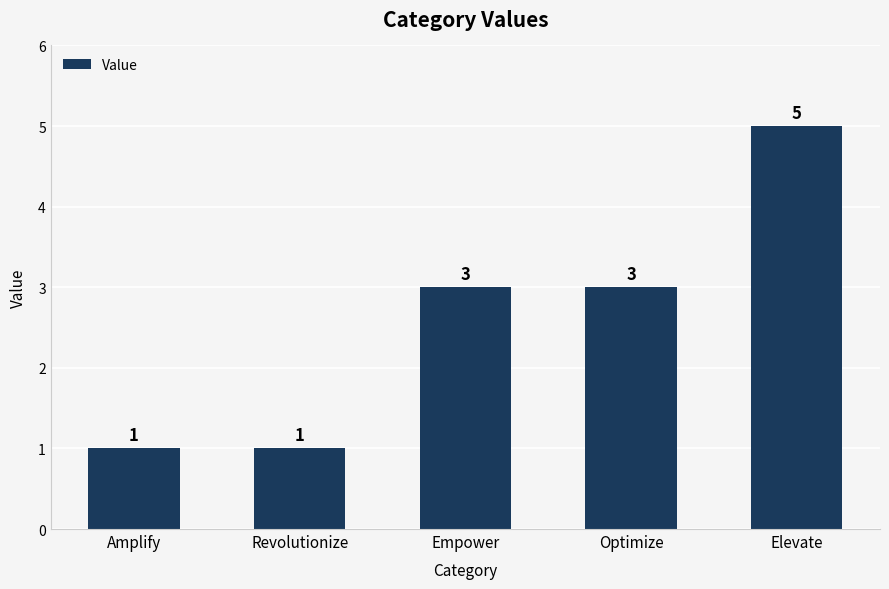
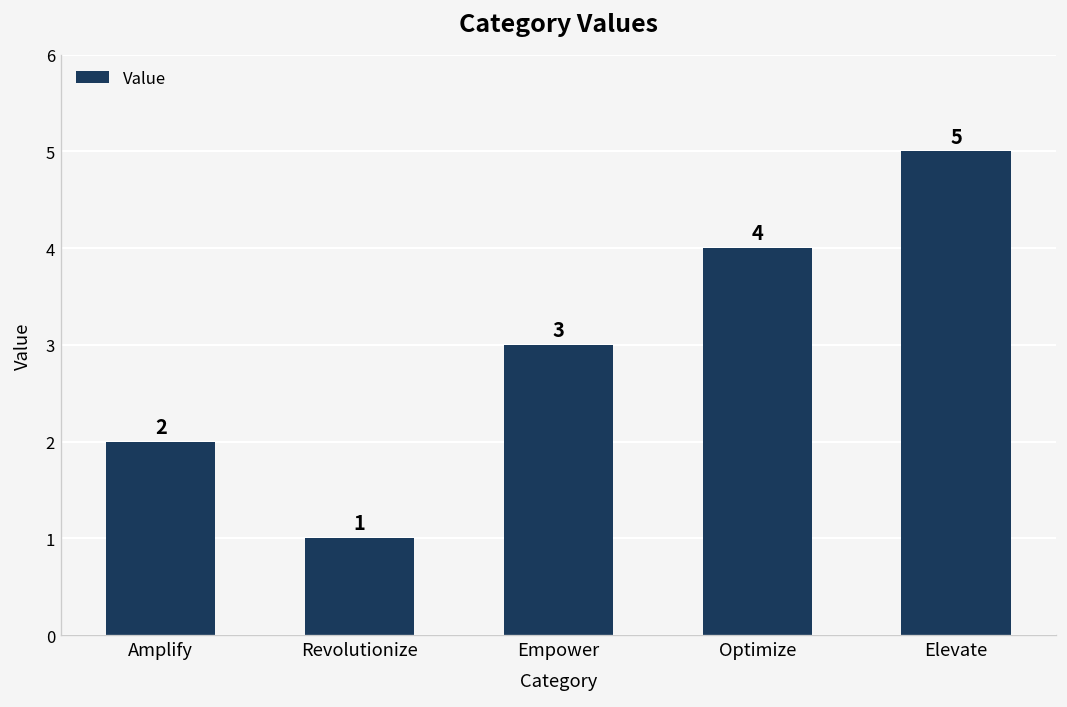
Amplify: 1 -> 2
Optimize: 3 -> 4
